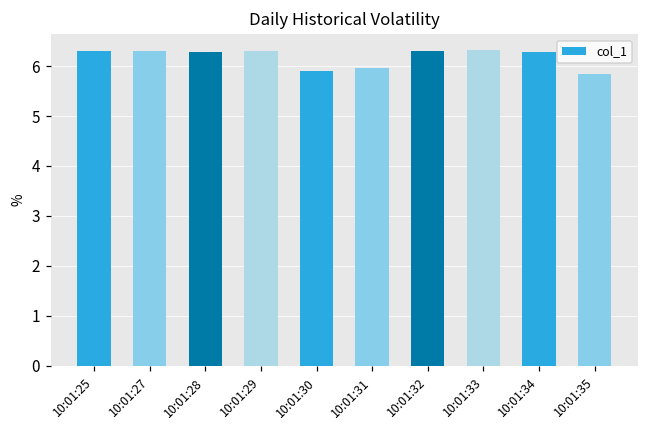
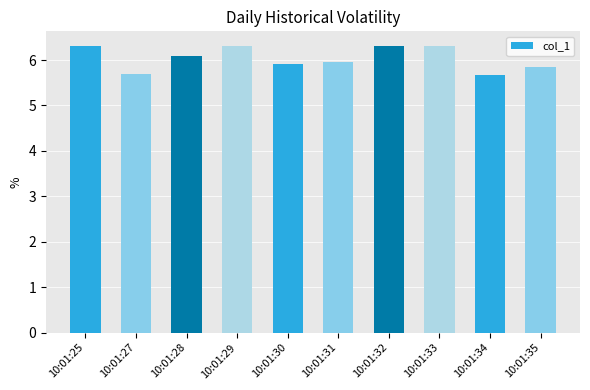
10:01:27: 6.3 -> 5.7
10:01:28: 6.3 -> 6.1
10:01:34: 6.3 -> 5.7
